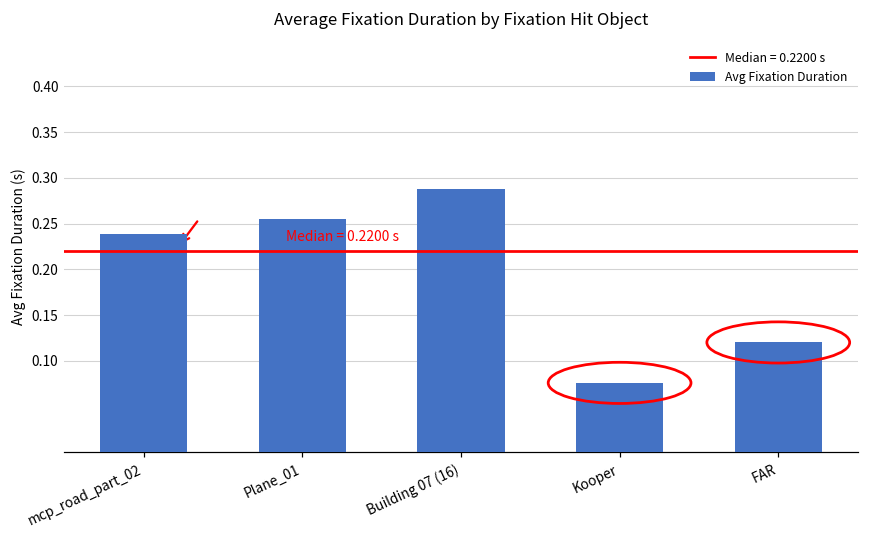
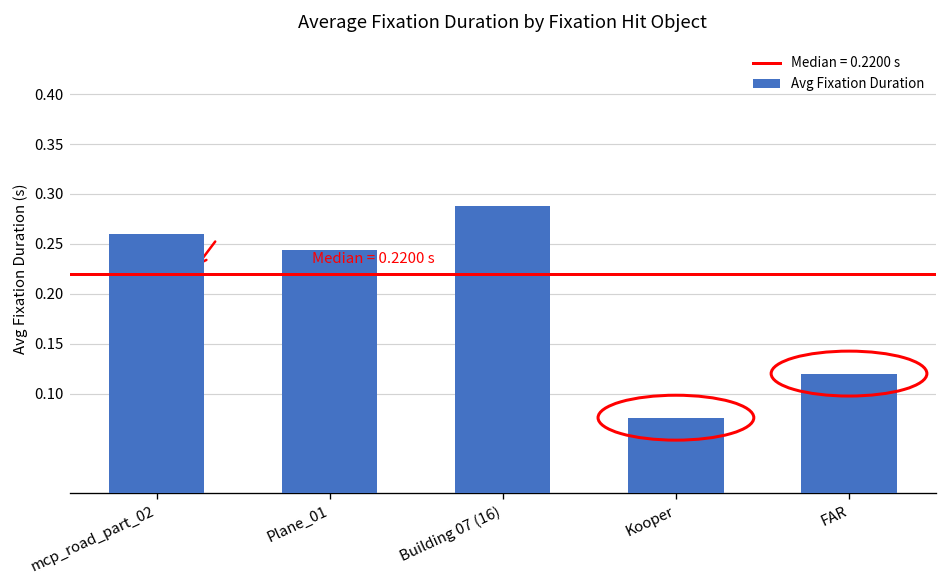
mcp_road_part_02: 0.24 -> 0.26
Plane_01: 0.26 -> 0.24
